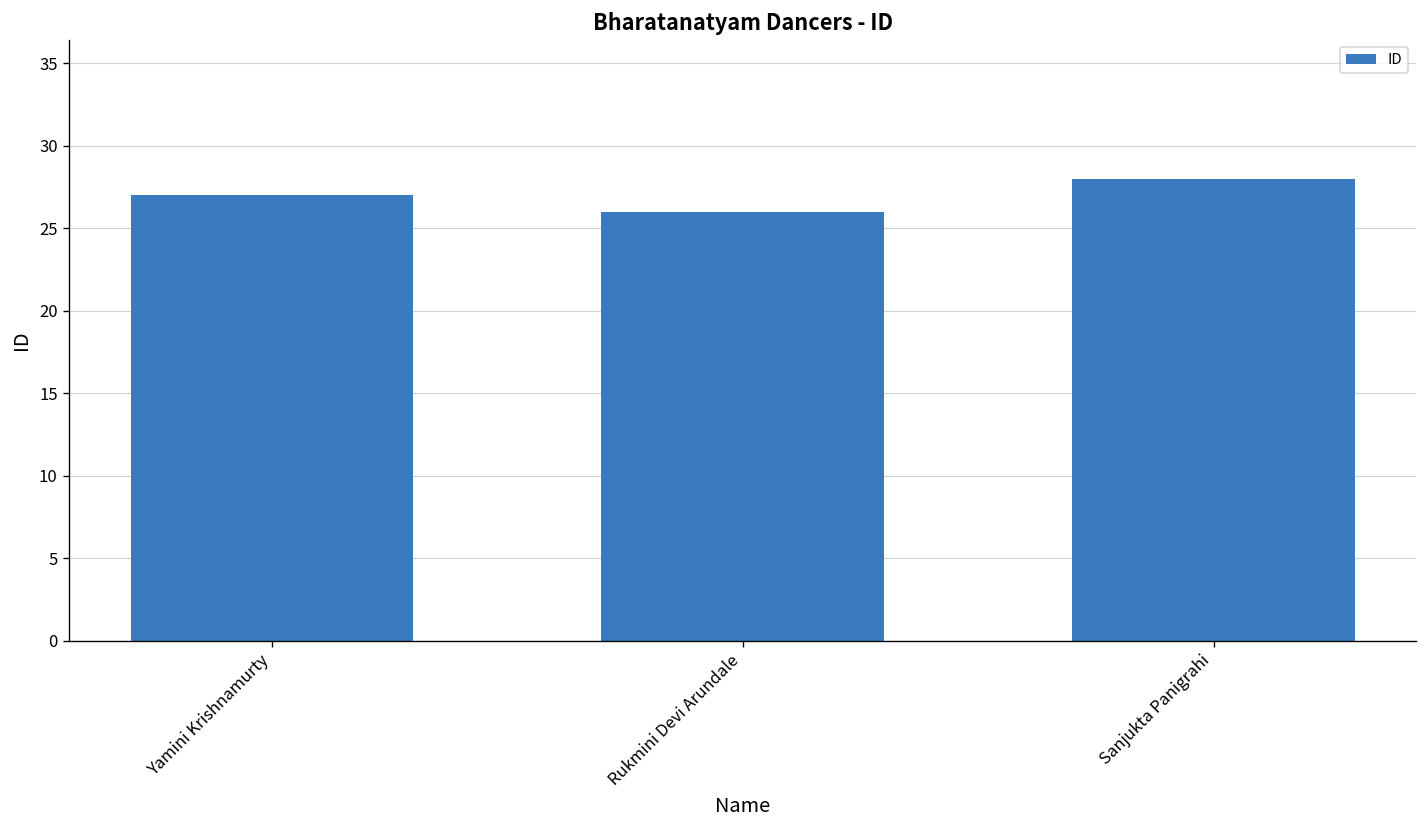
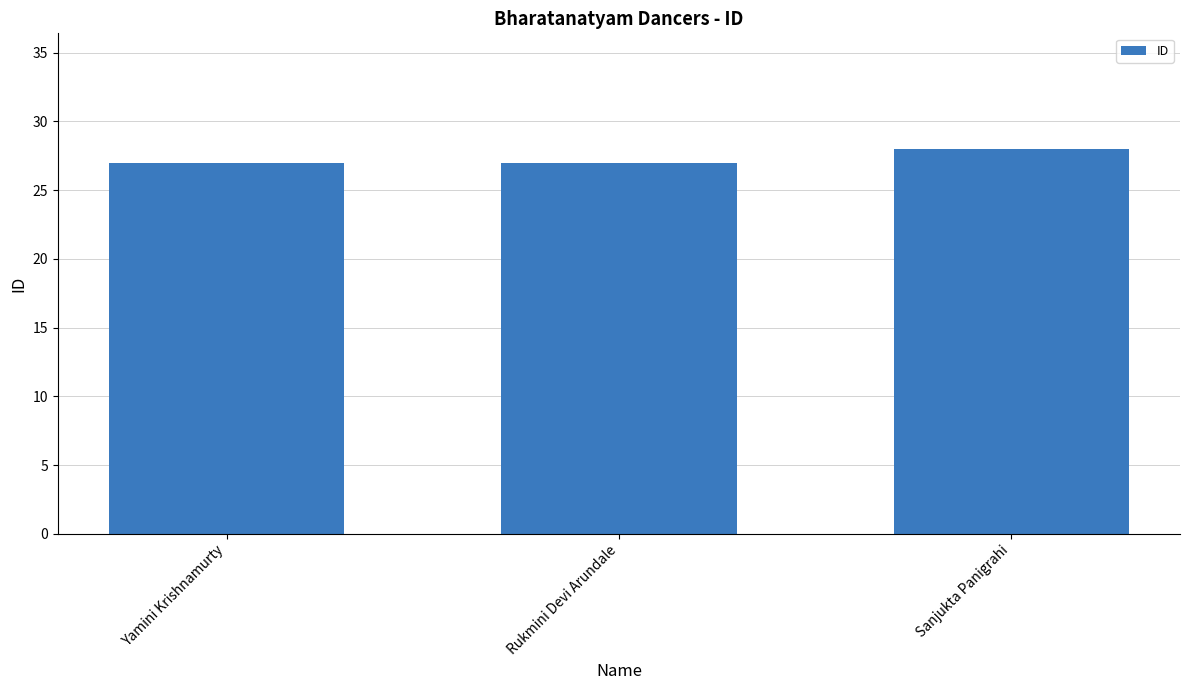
Rukmini Devi Arundale: 26 -> 27
